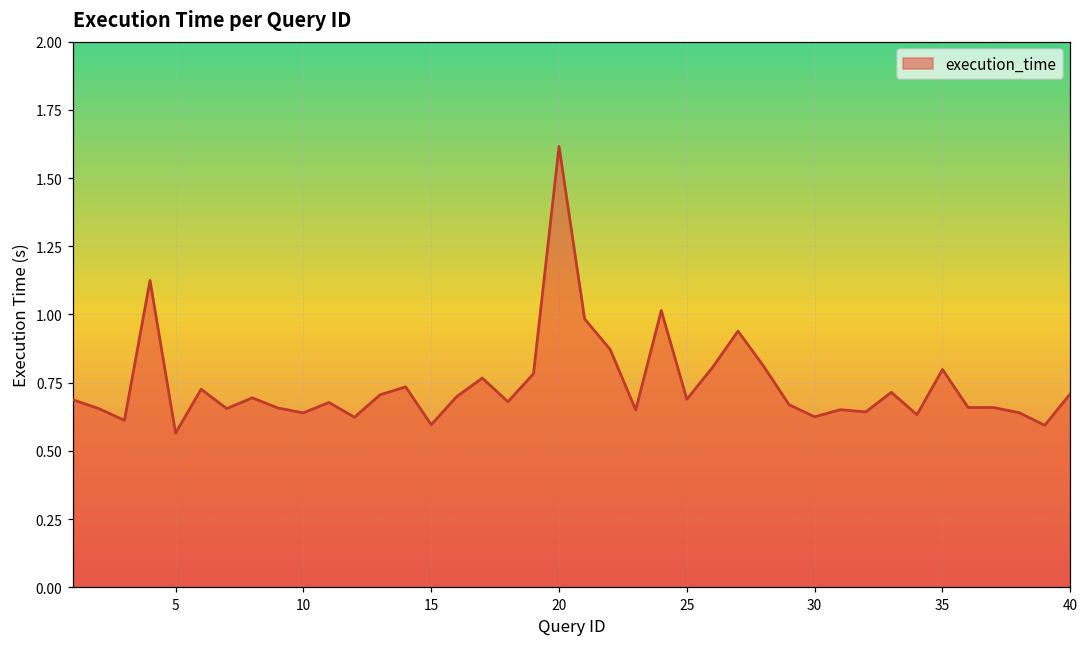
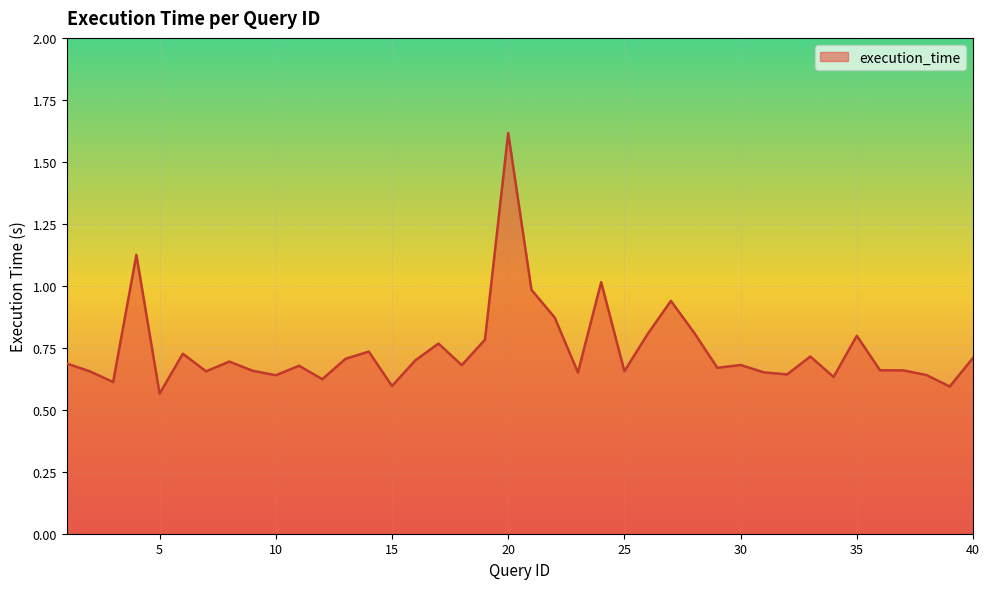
25: 0.69 -> 0.66
30: 0.62 -> 0.68
